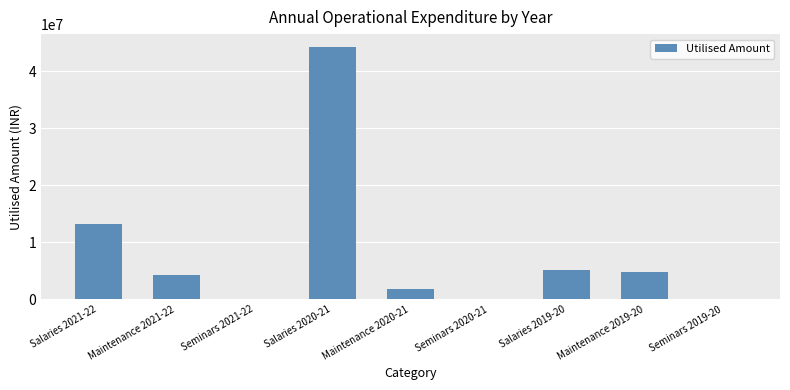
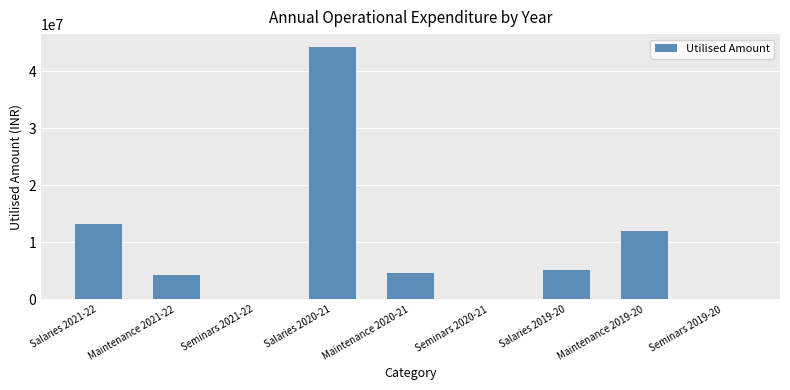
Maintenance 2020-21: 2000000 -> 5000000
Maintenance 2019-20: 5000000 -> 12000000
